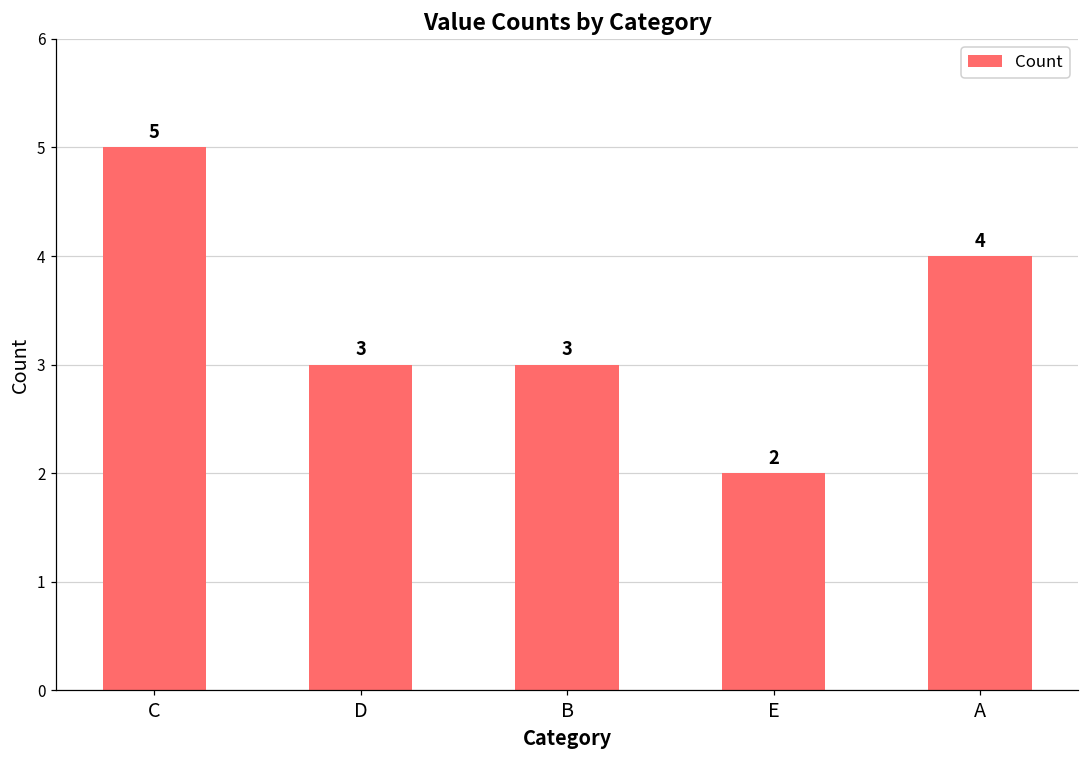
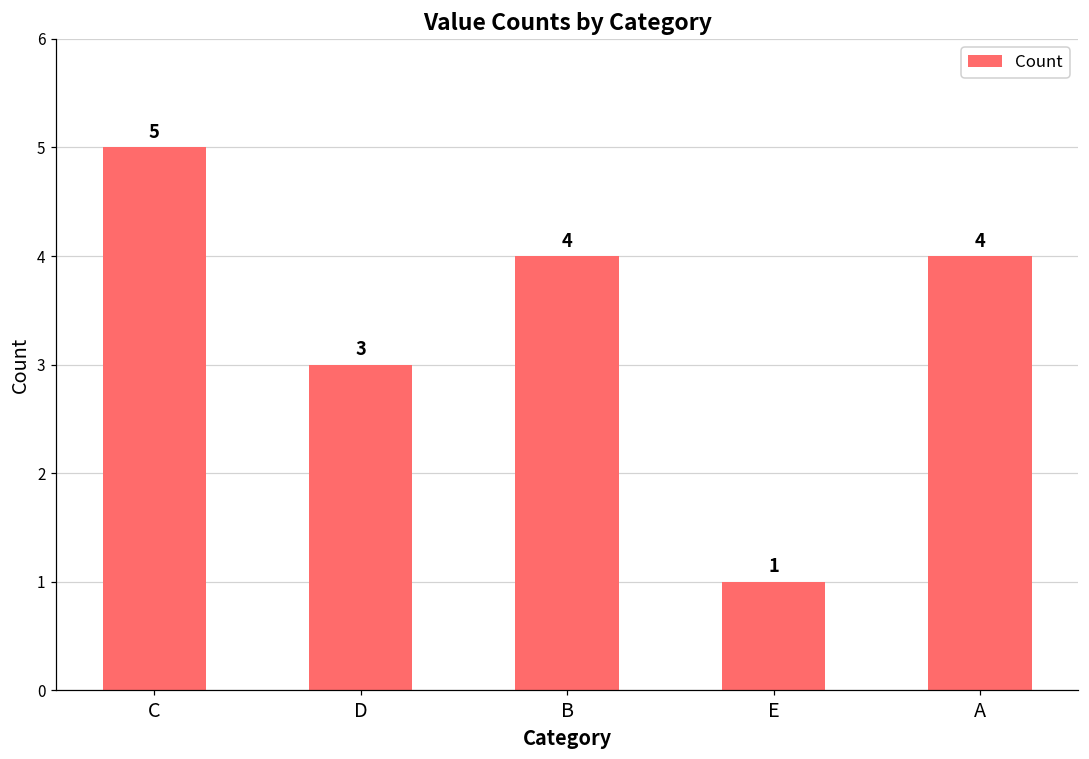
B: 3 -> 4
E: 2 -> 1
